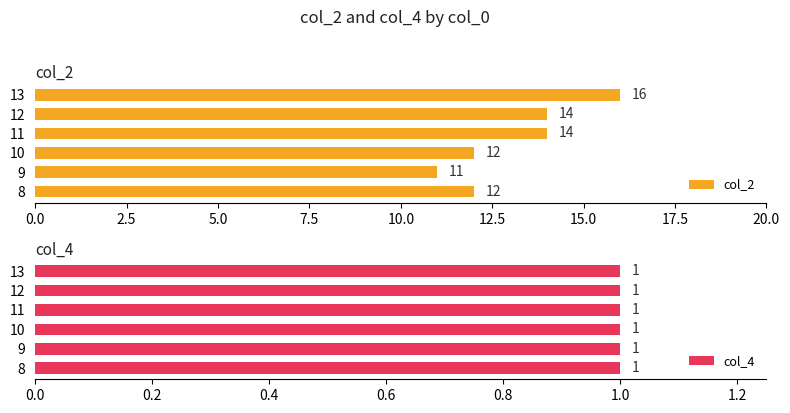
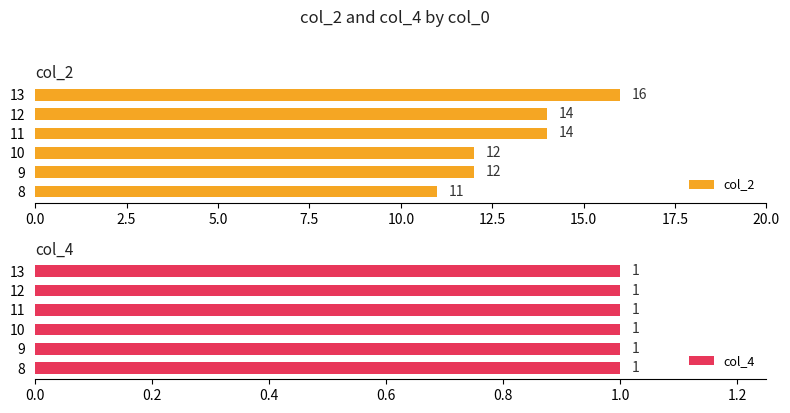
col_2, 9: 11 -> 12
col_2, 8: 12 -> 11
